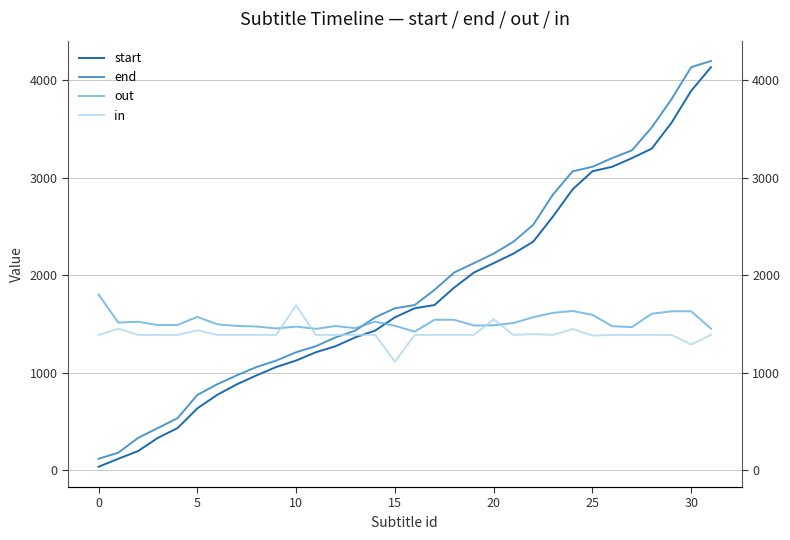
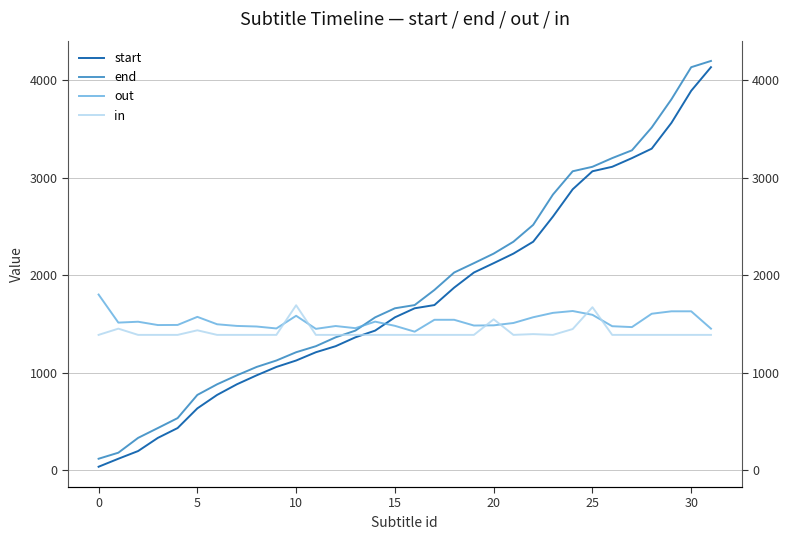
out, 10: 1500 -> 1600
in, 15: 1100 -> 1400
in, 25: 1400 -> 1700
in, 30: 1300 -> 1400
